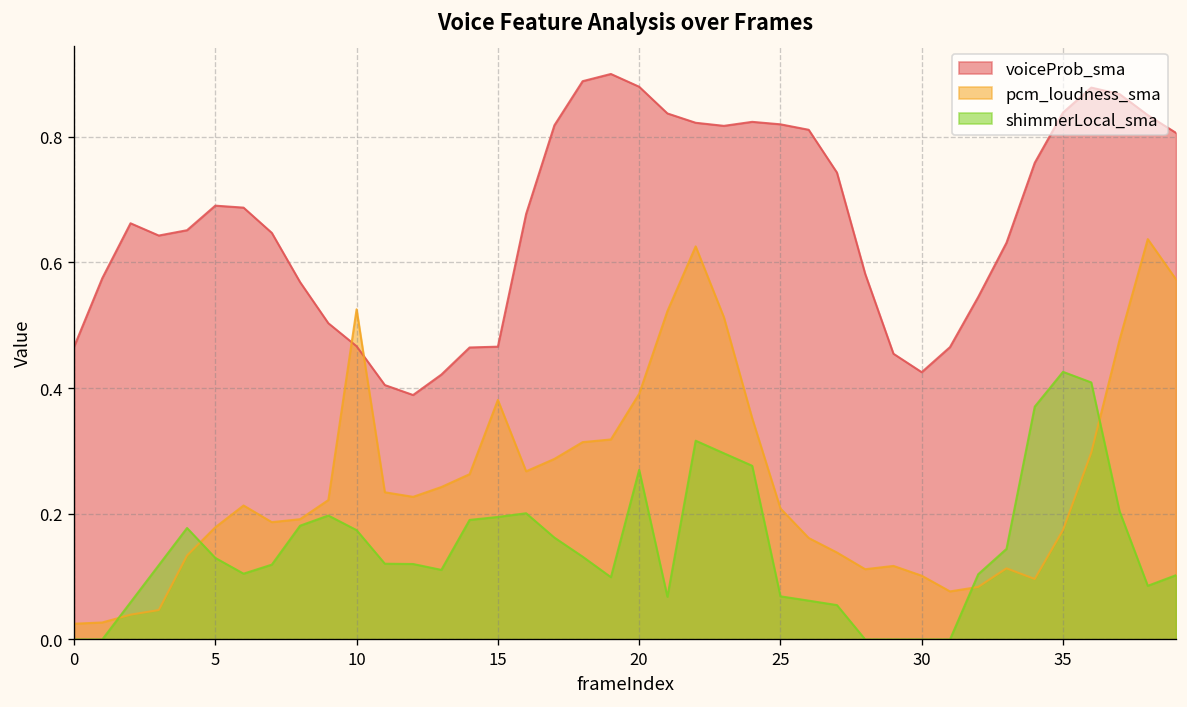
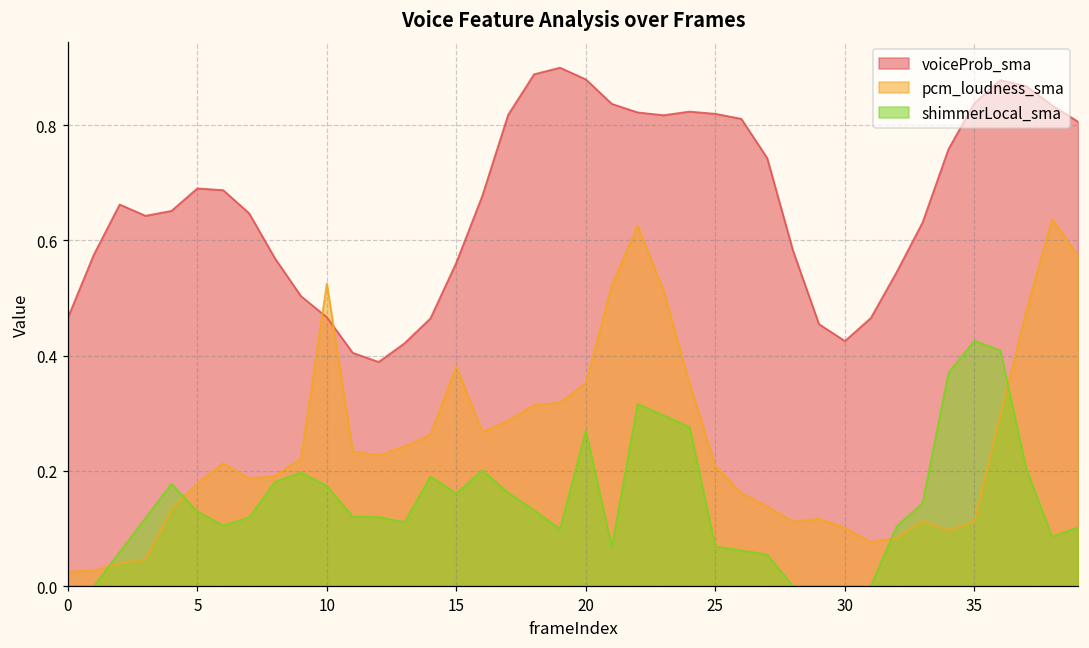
voiceProb_sma, 15: 0.47 -> 0.56
shimmerLocal_sma, 15: 0.19 -> 0.16
pcm_loudness_sma, 20: 0.39 -> 0.35
pcm_loudness_sma, 35: 0.17 -> 0.11
